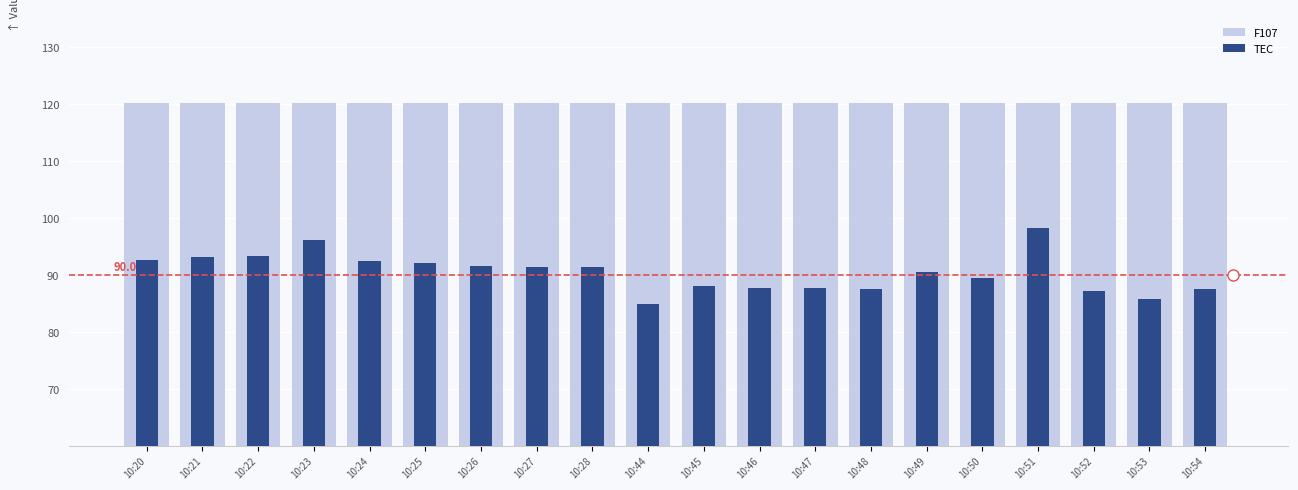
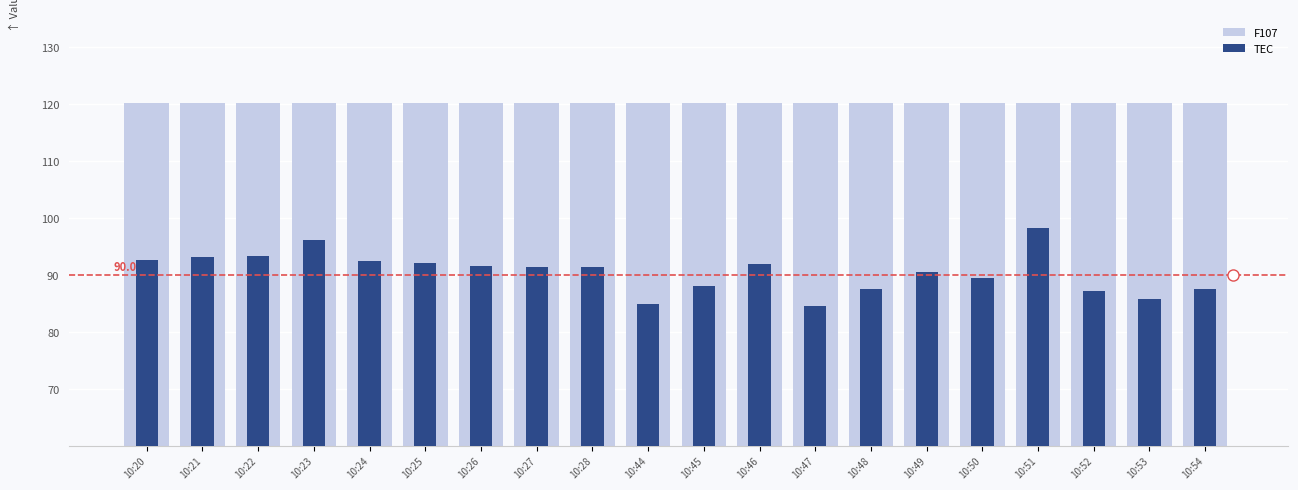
TEC, 10:46: 88 -> 92
TEC, 10:47: 88 -> 84
